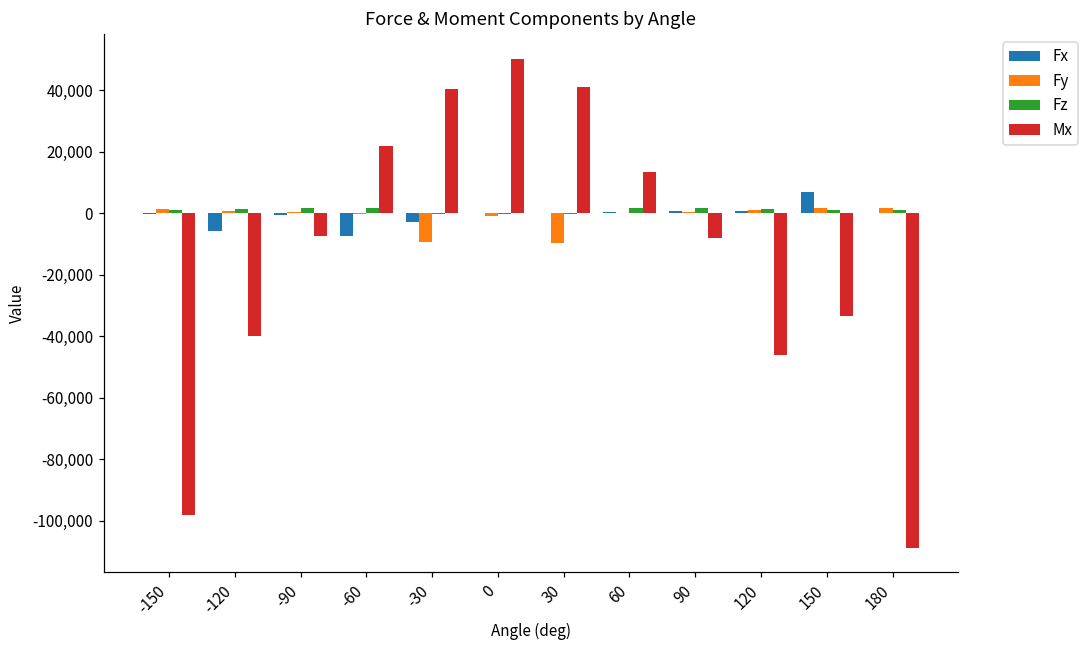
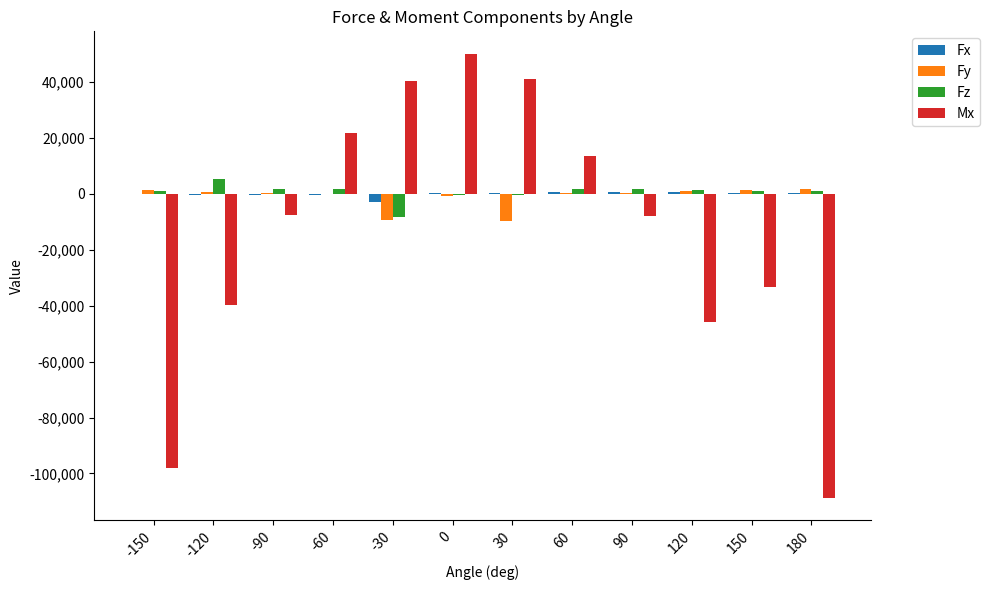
Fx, -120: -6,000 -> -1,000
Fz, -120: 1,000 -> 5,000
Fx, -60: -7,000 -> -1,000
Fz, -30: 0 -> -8,000
Fx, 150: 7,000 -> 0
